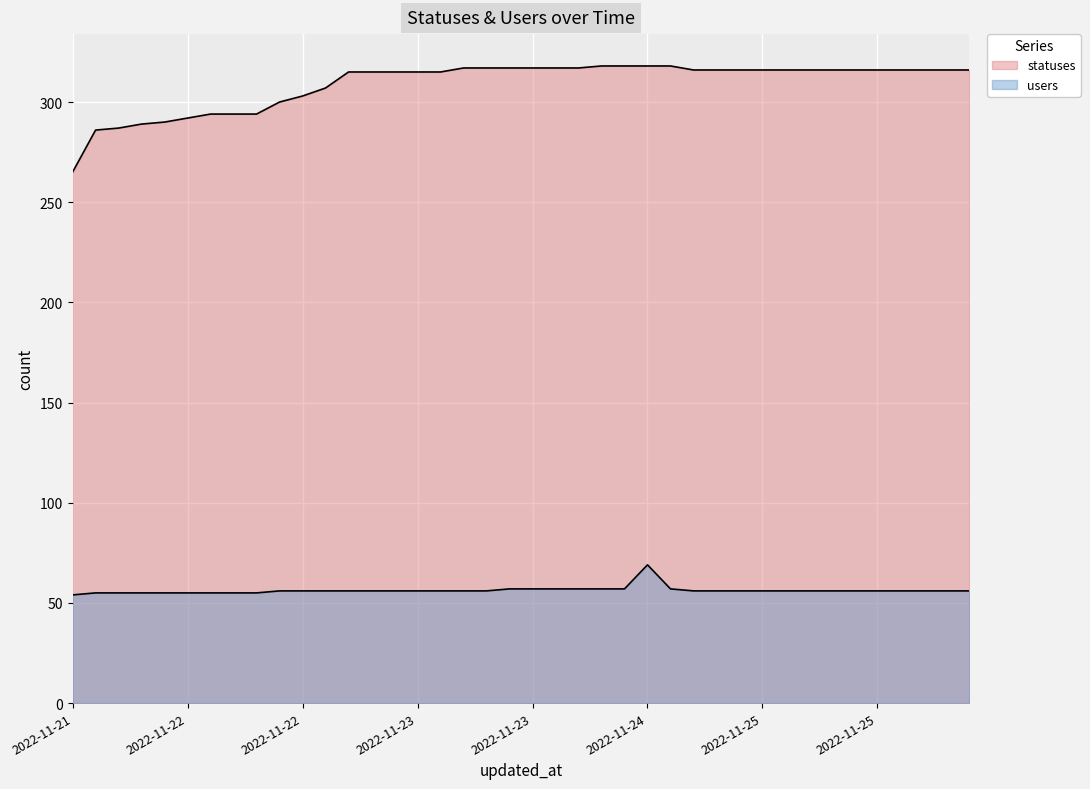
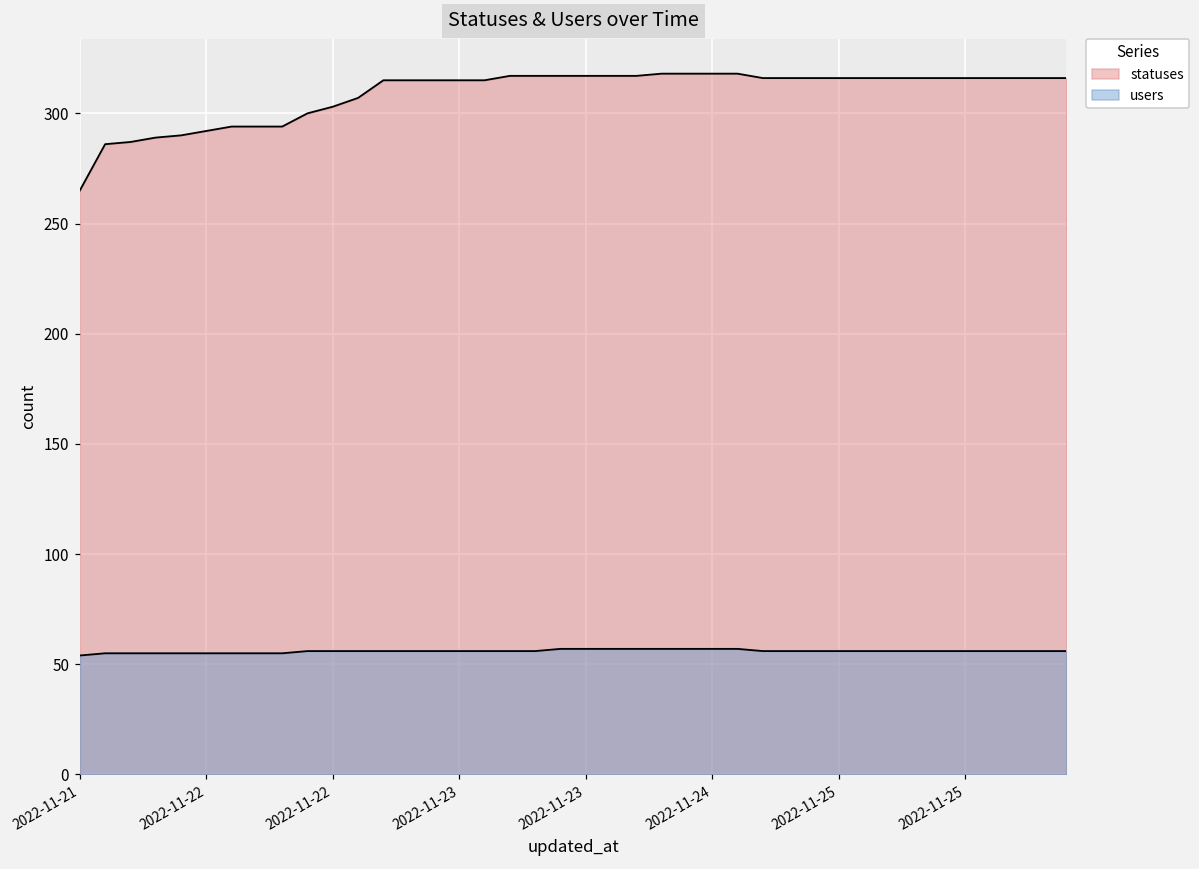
users, 2022-11-24: 69 -> 57
